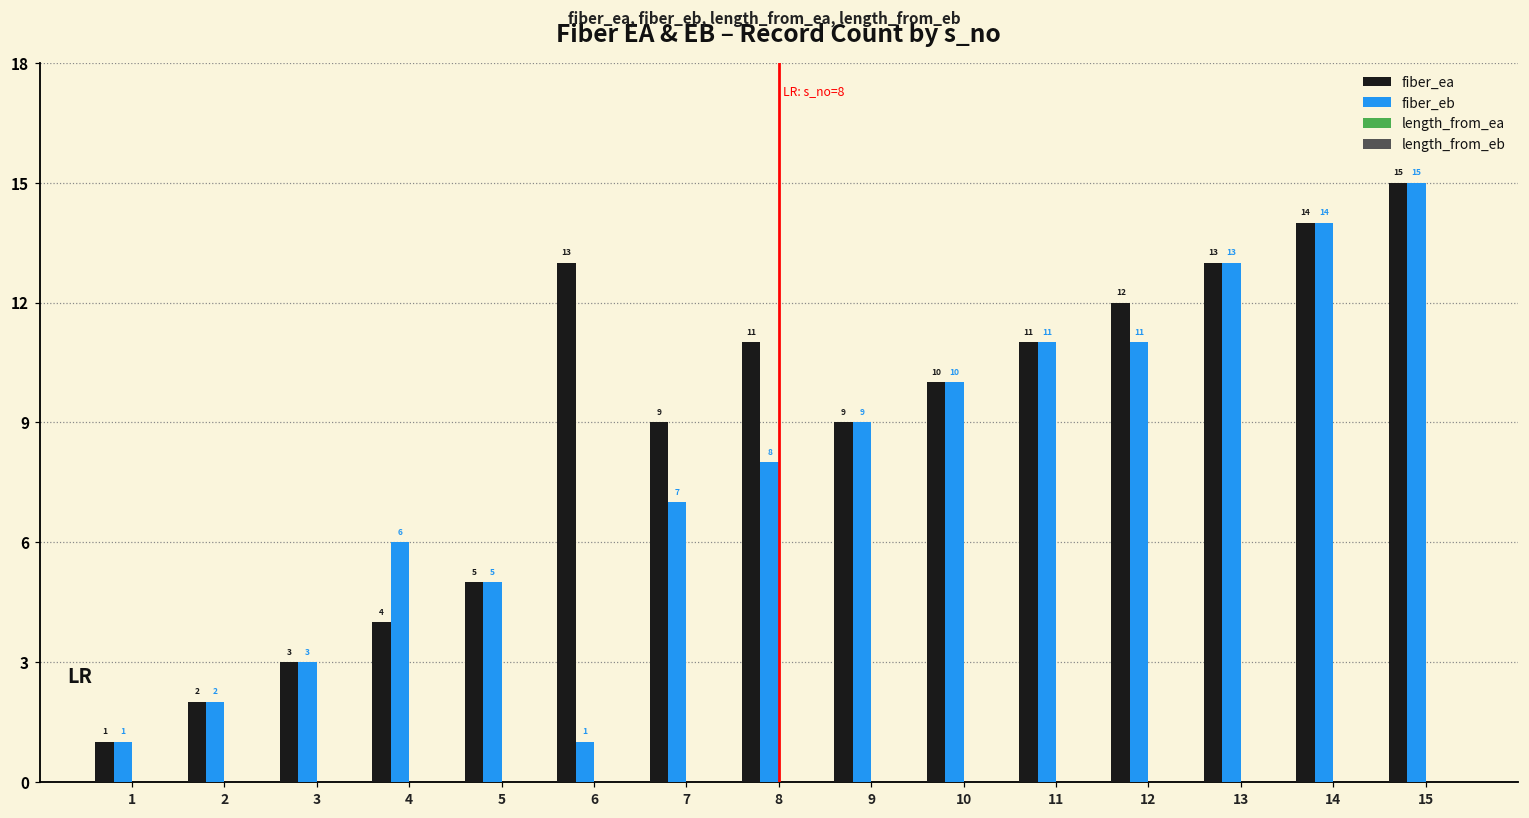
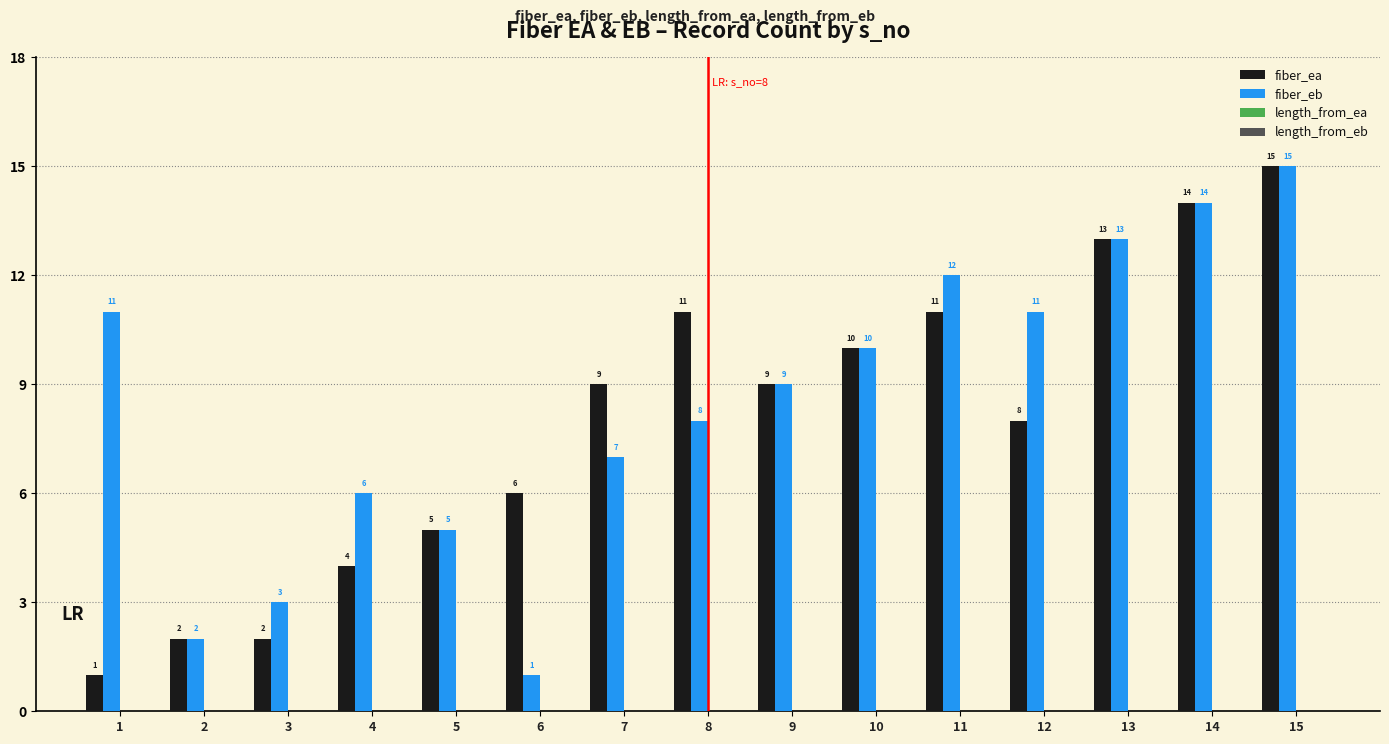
fiber_eb, 1: 1 -> 11
fiber_ea, 3: 3 -> 2
fiber_ea, 6: 13 -> 6
fiber_eb, 11: 11 -> 12
fiber_ea, 12: 12 -> 8
